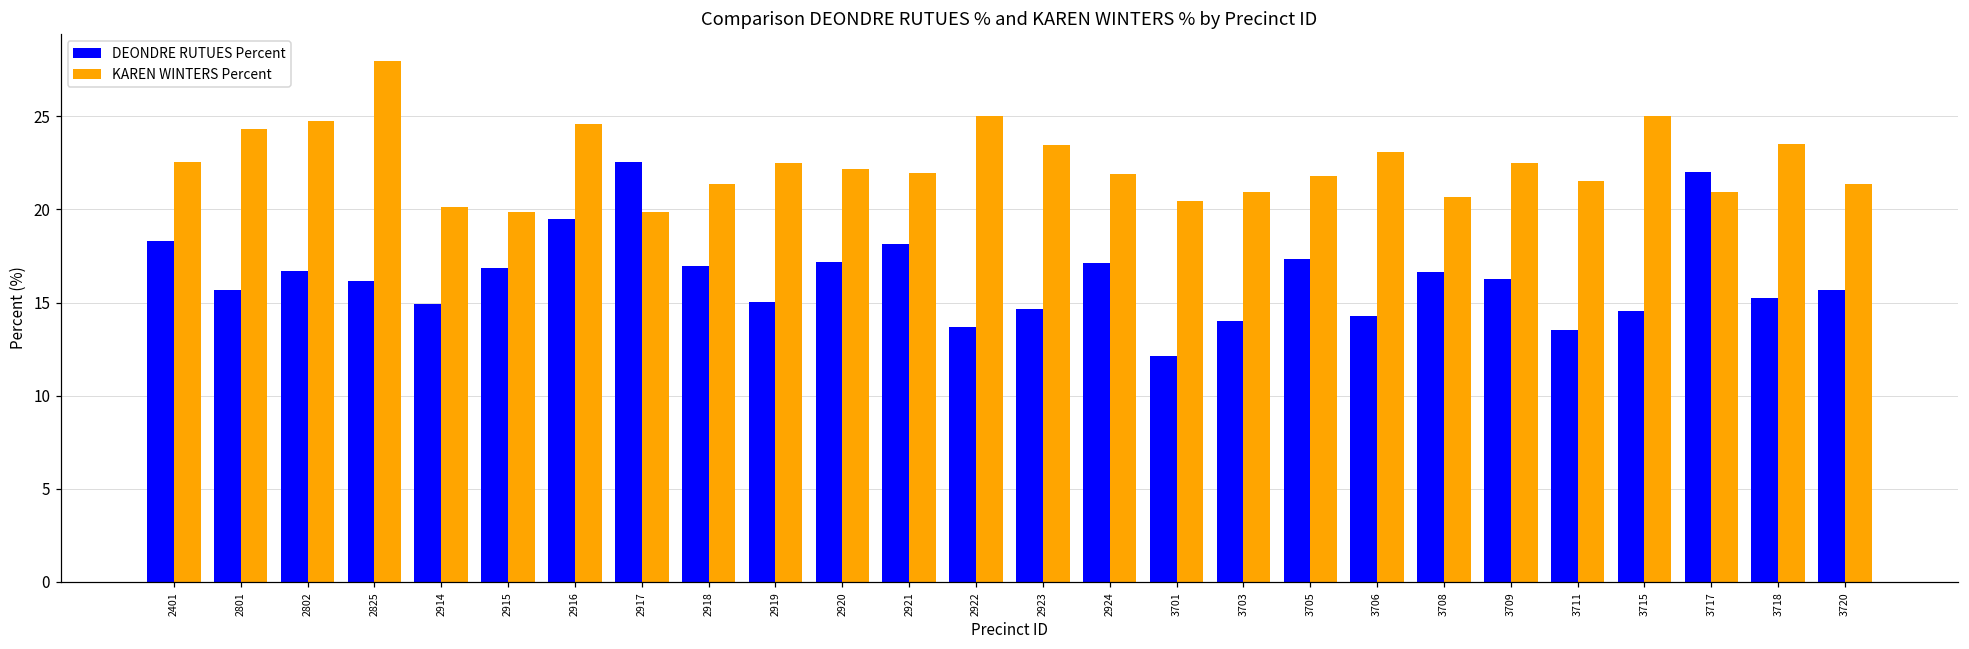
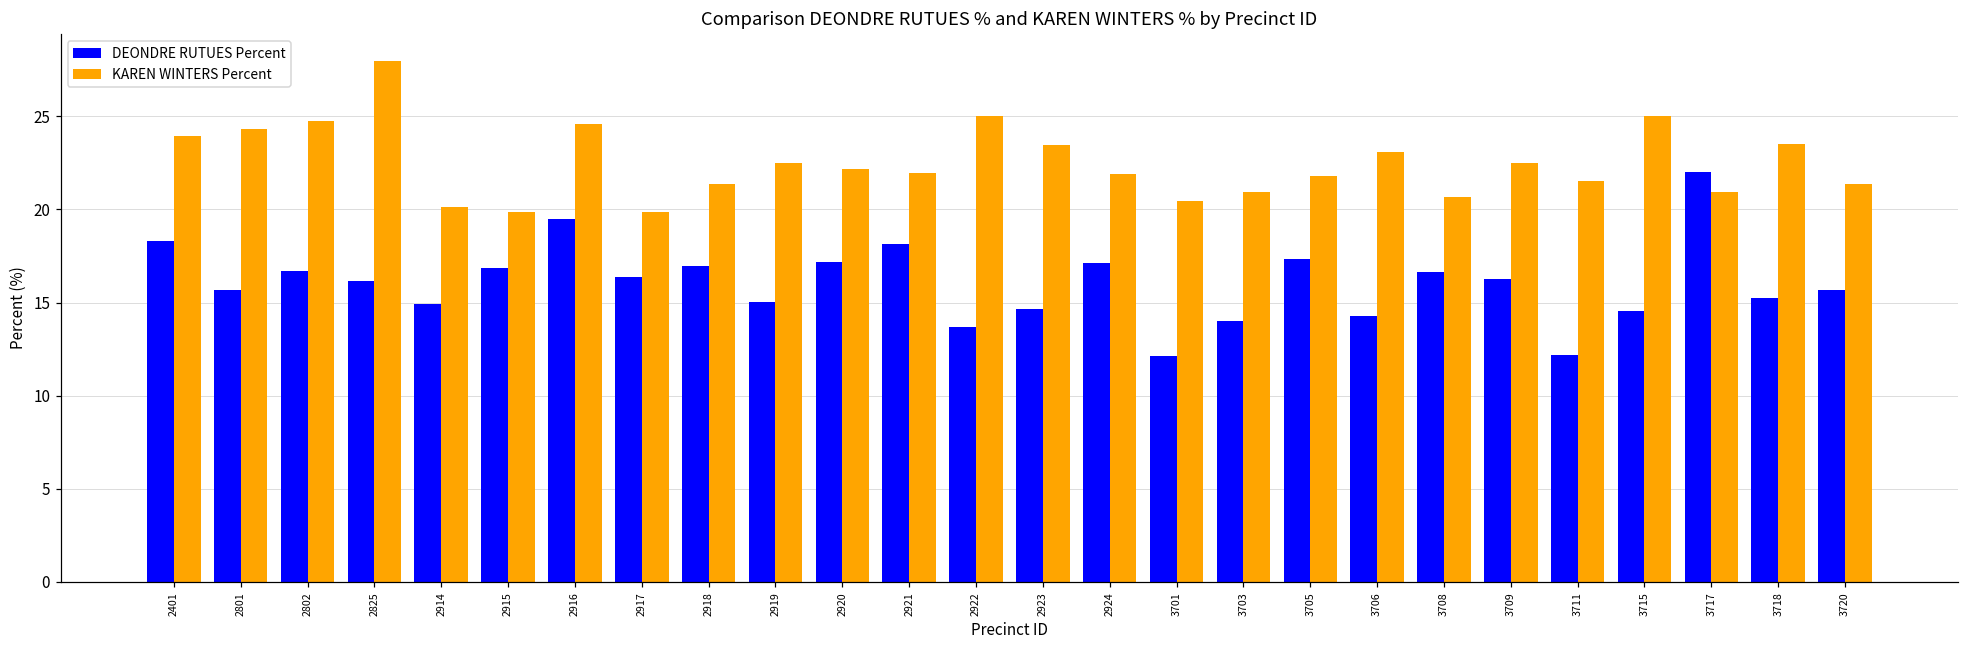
KAREN WINTERS Percent, 2401: 22.5 -> 23.9
DEONDRE RUTUES Percent, 2917: 22.6 -> 16.4
DEONDRE RUTUES Percent, 3711: 13.5 -> 12.2
